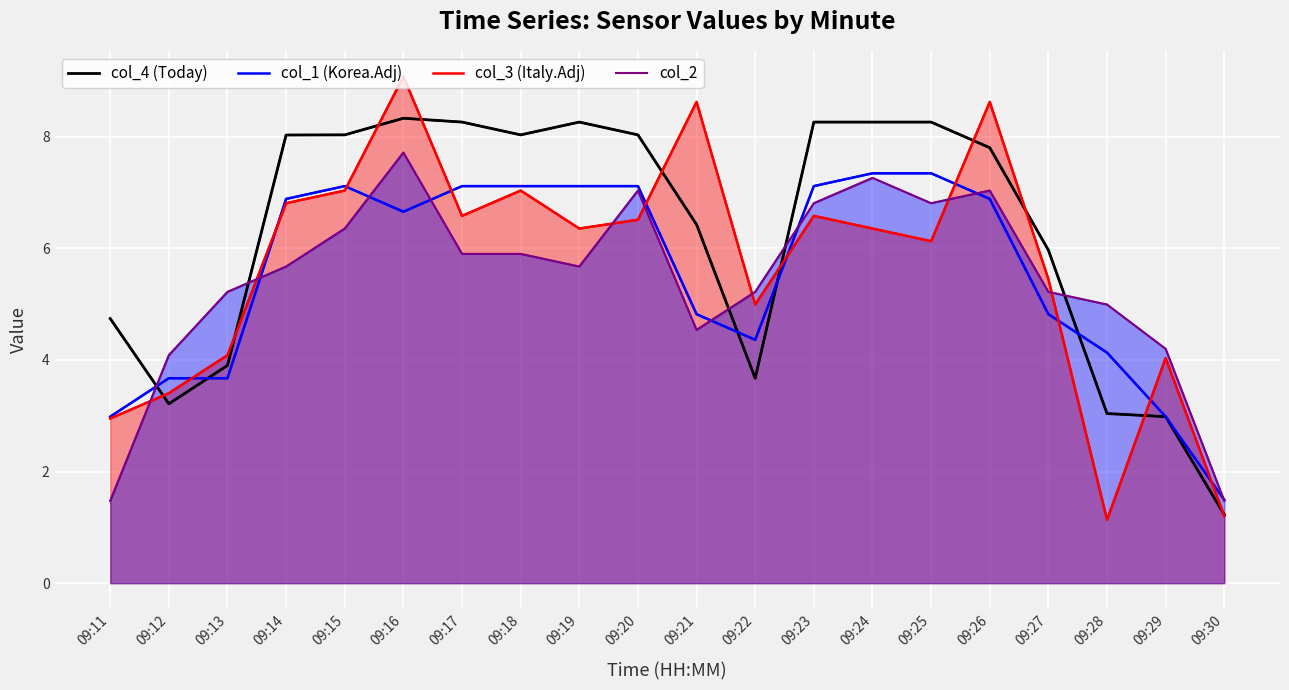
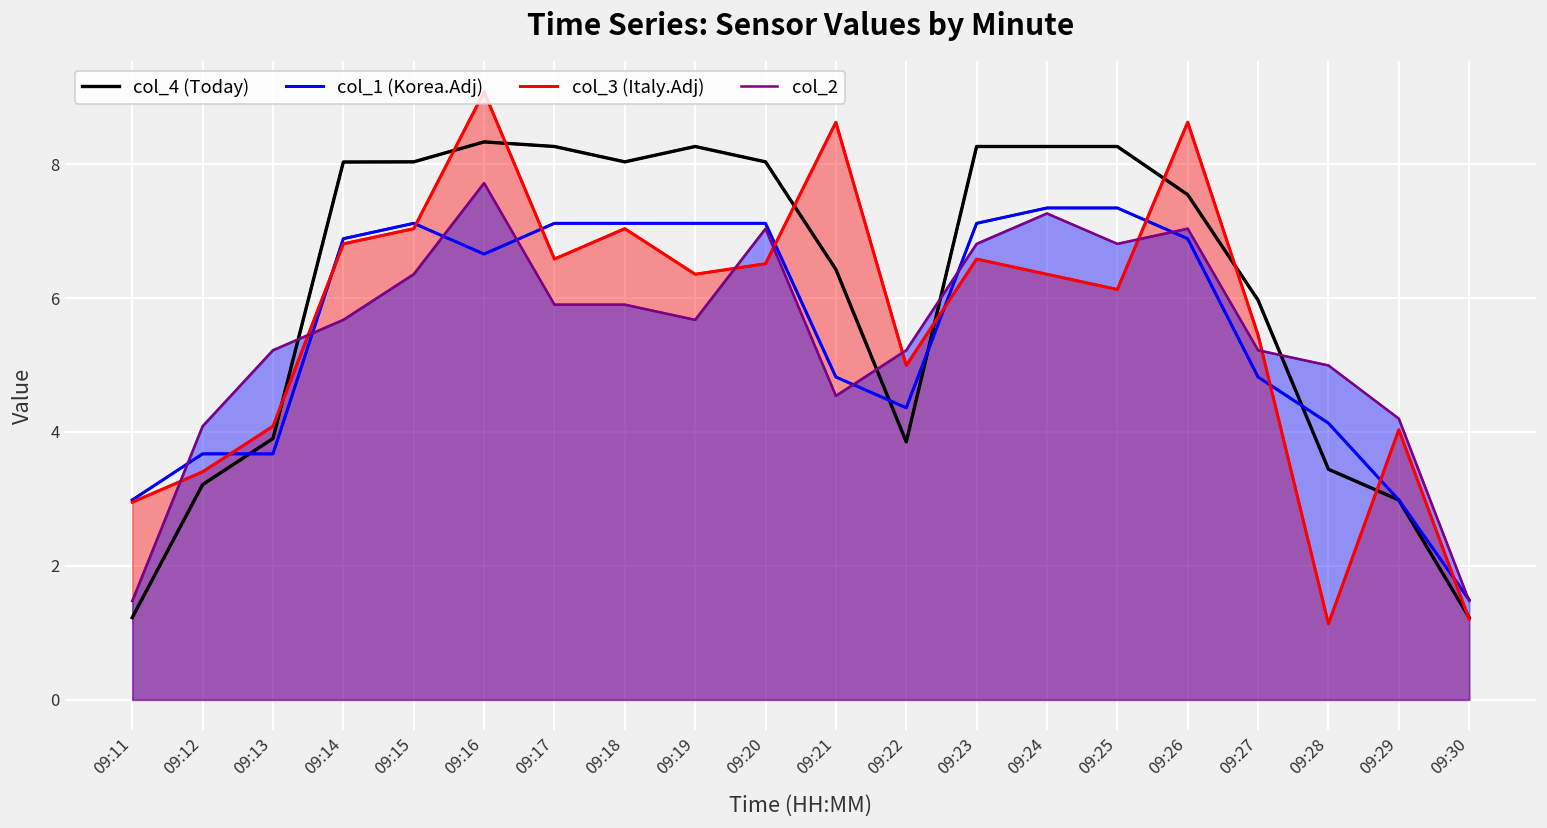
col_4 (Today), 09:11: 4.7 -> 1.2
col_4 (Today), 09:22: 3.7 -> 3.9
col_4 (Today), 09:26: 7.8 -> 7.5
col_4 (Today), 09:28: 3.0 -> 3.4
